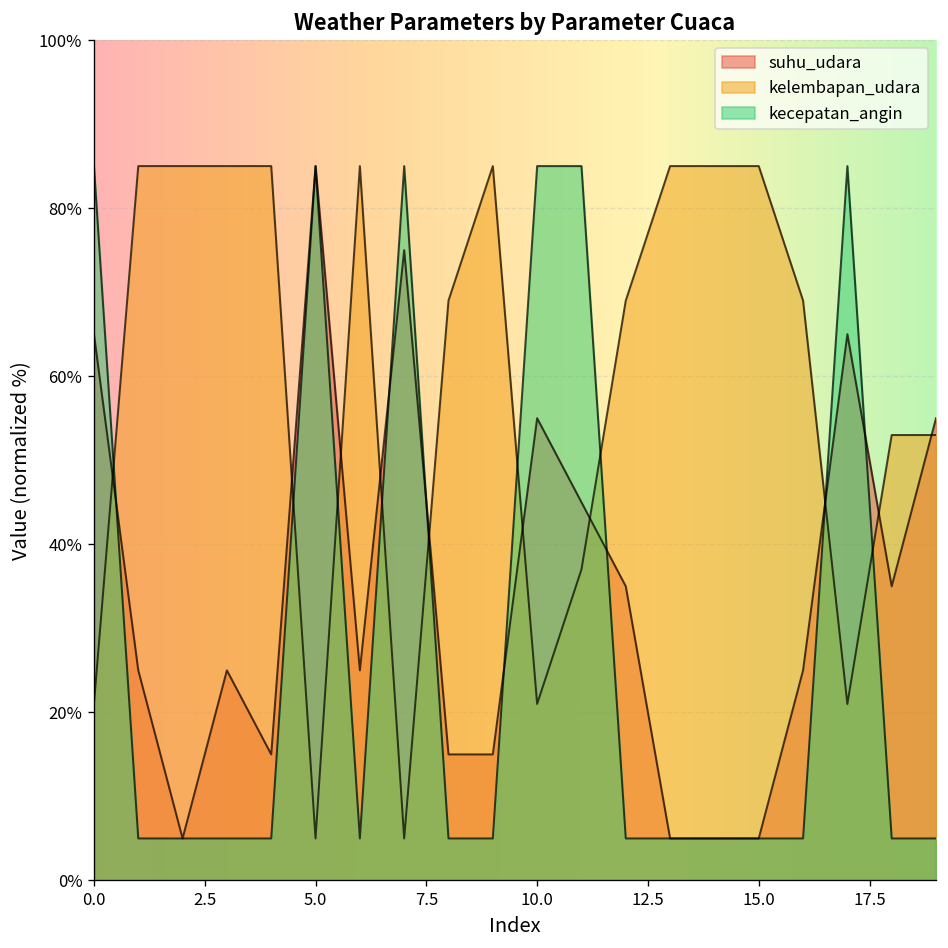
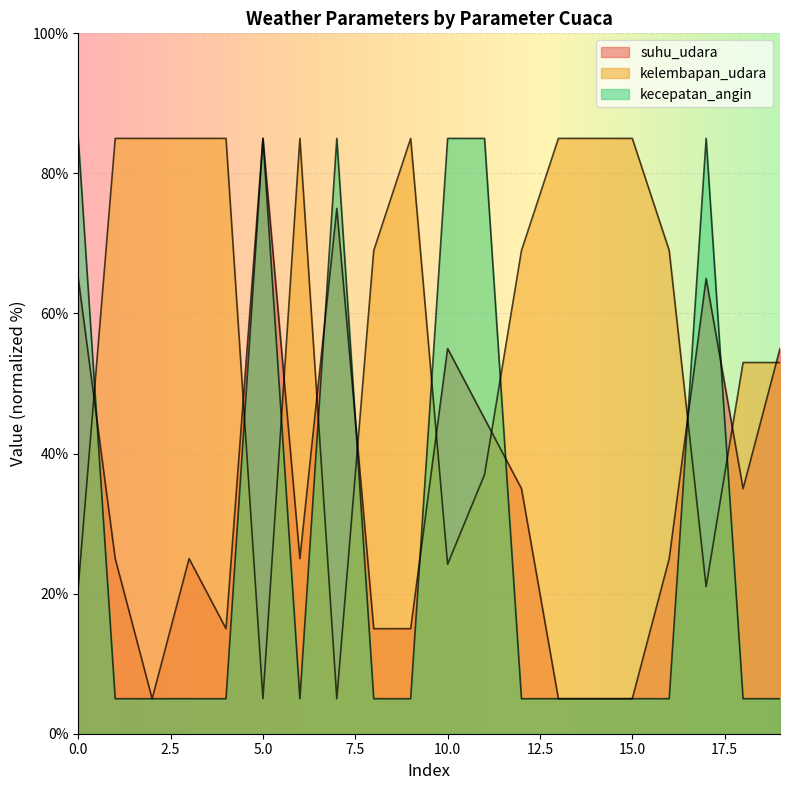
kelembapan_udara, 10.0: 21% -> 24%
